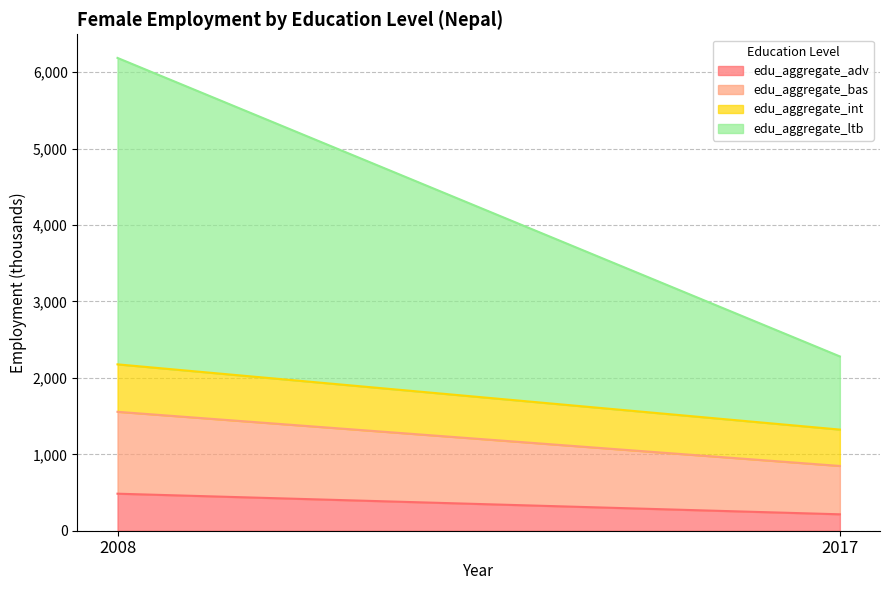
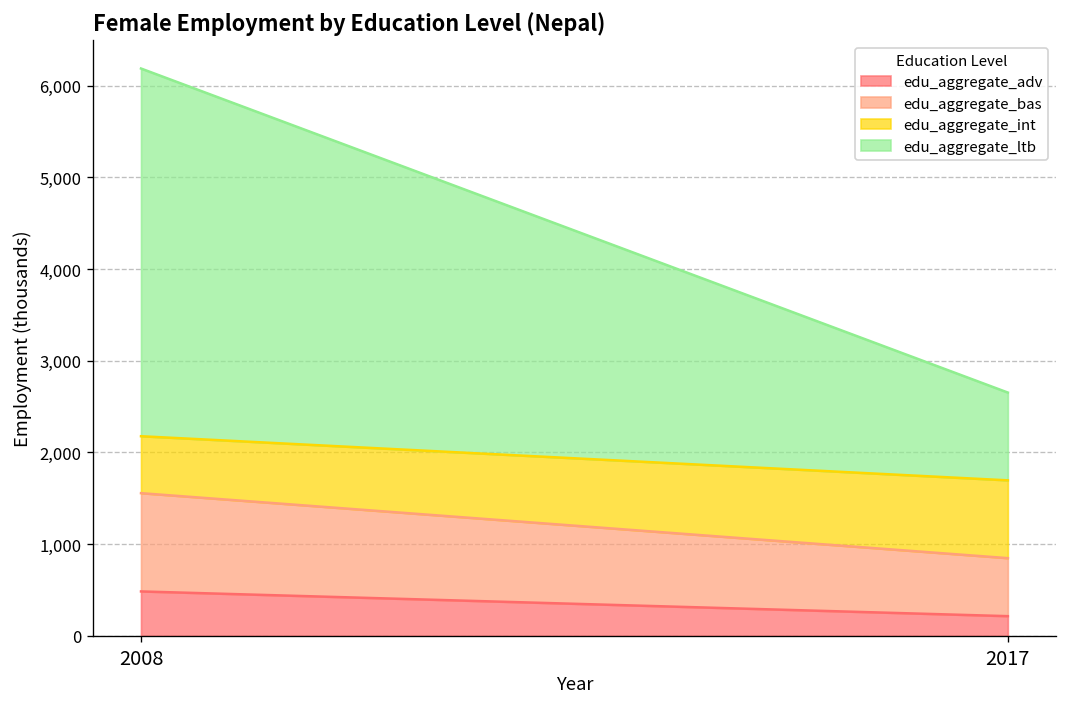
edu_aggregate_int, 2017: 500 -> 800
